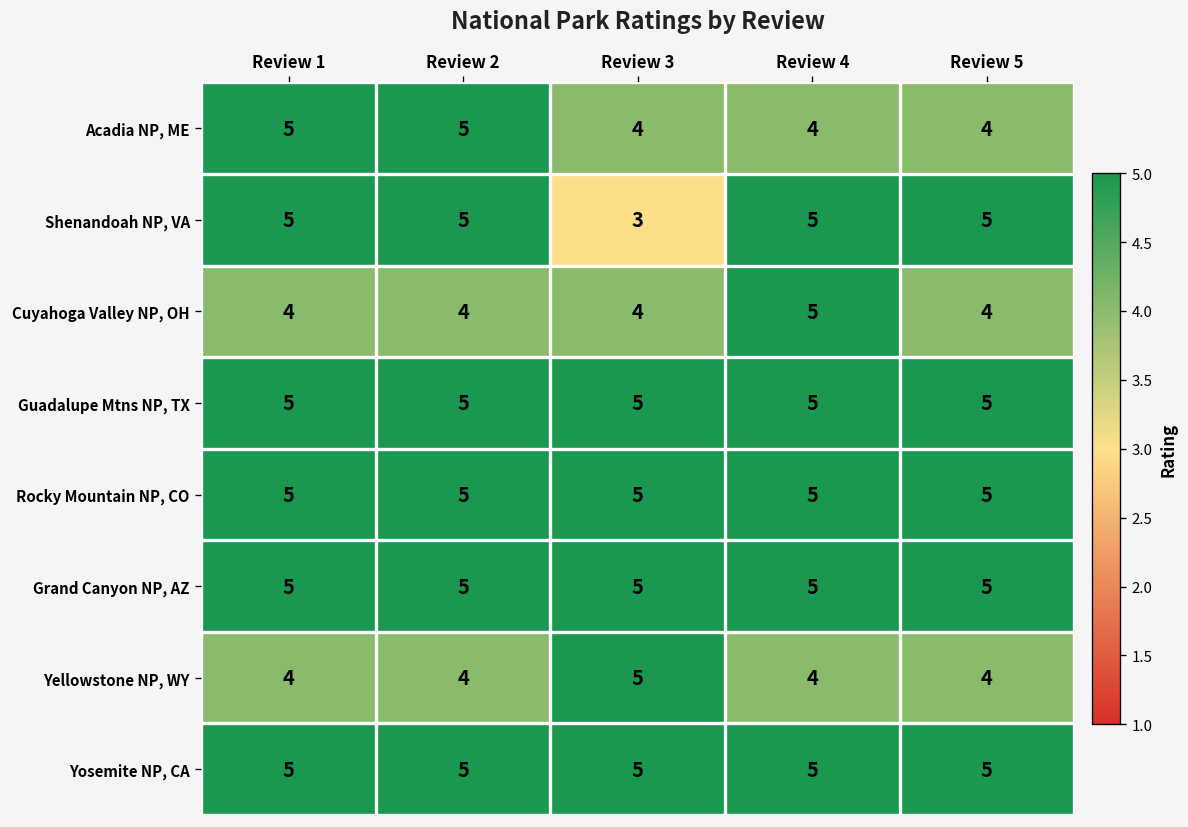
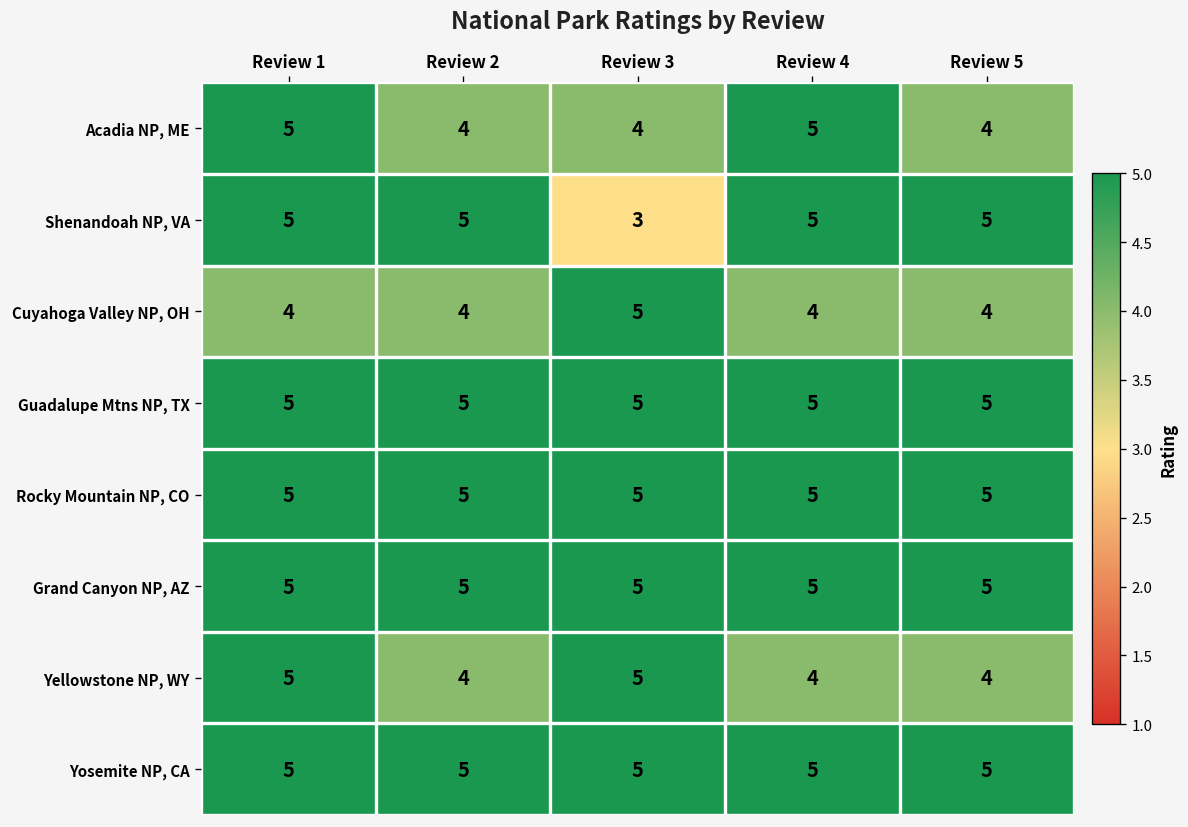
Acadia NP, ME, Review 2: 5 -> 4
Acadia NP, ME, Review 4: 4 -> 5
Cuyahoga Valley NP, OH, Review 3: 4 -> 5
Cuyahoga Valley NP, OH, Review 4: 5 -> 4
Yellowstone NP, WY, Review 1: 4 -> 5
